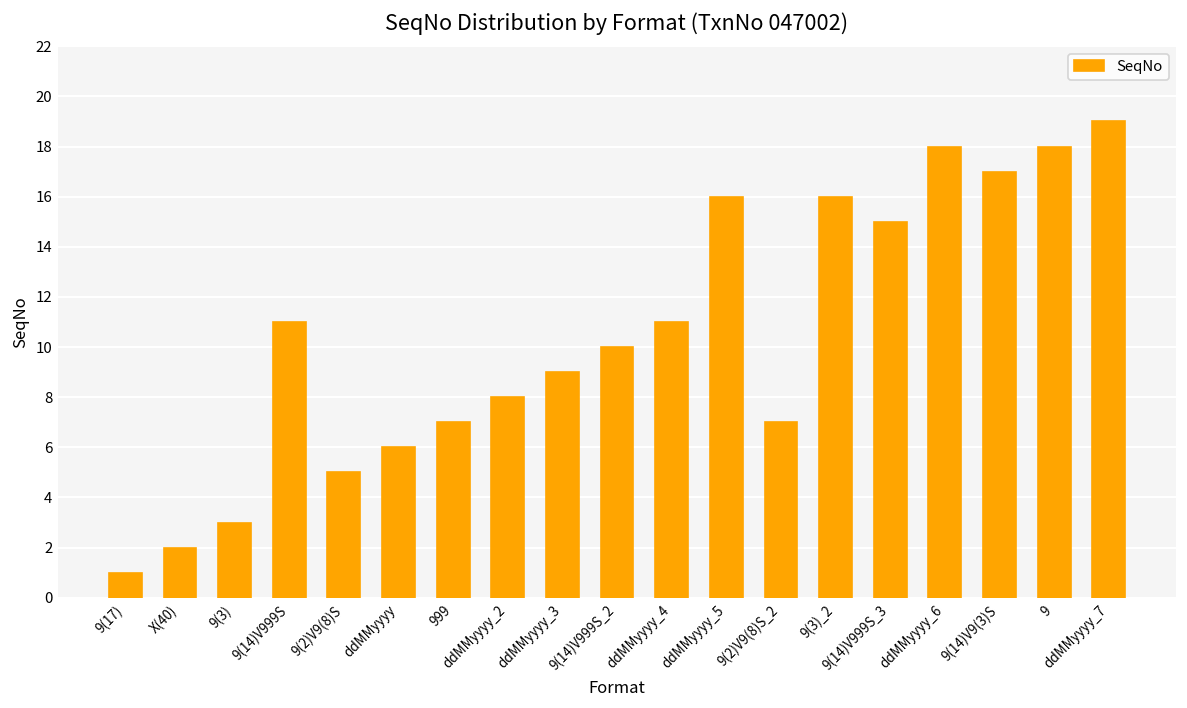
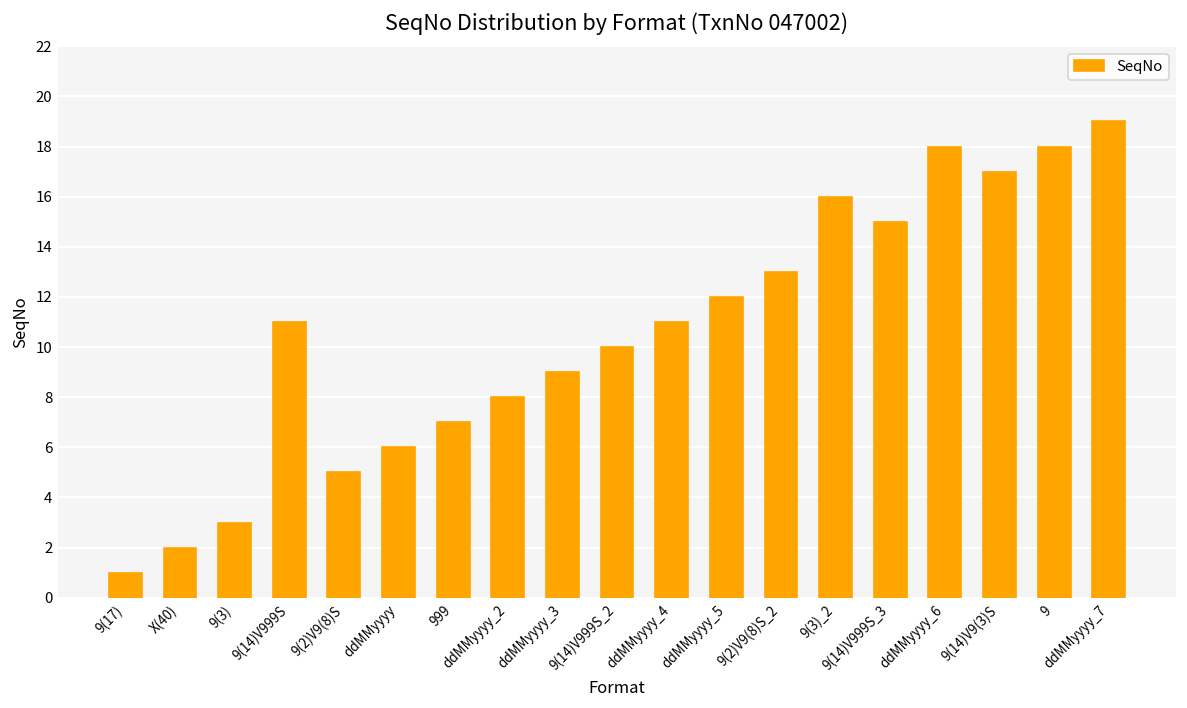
ddMMyyyy_5: 16 -> 12
9(2)V9(8)S_2: 7 -> 13
